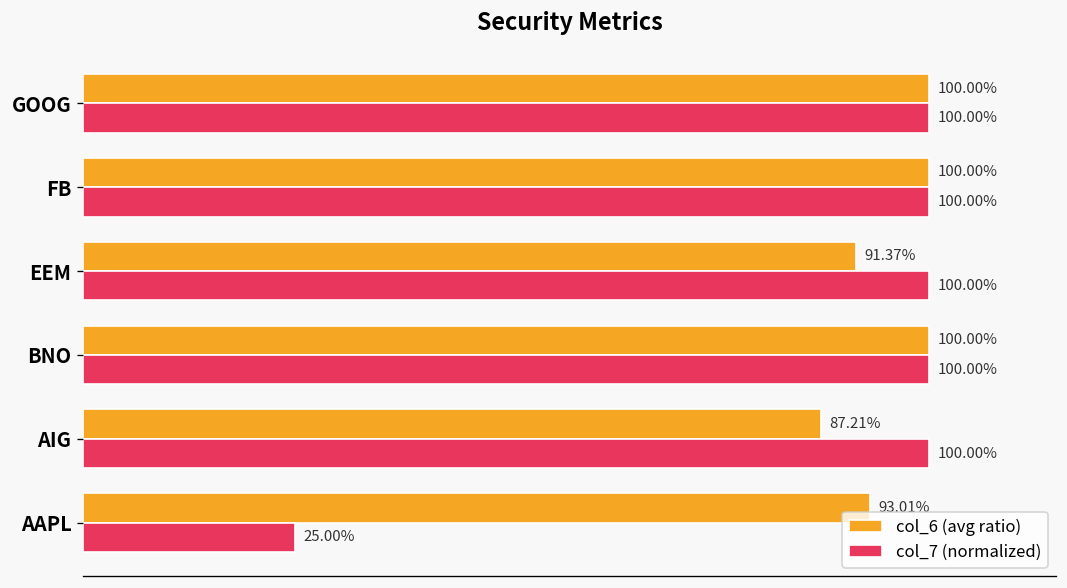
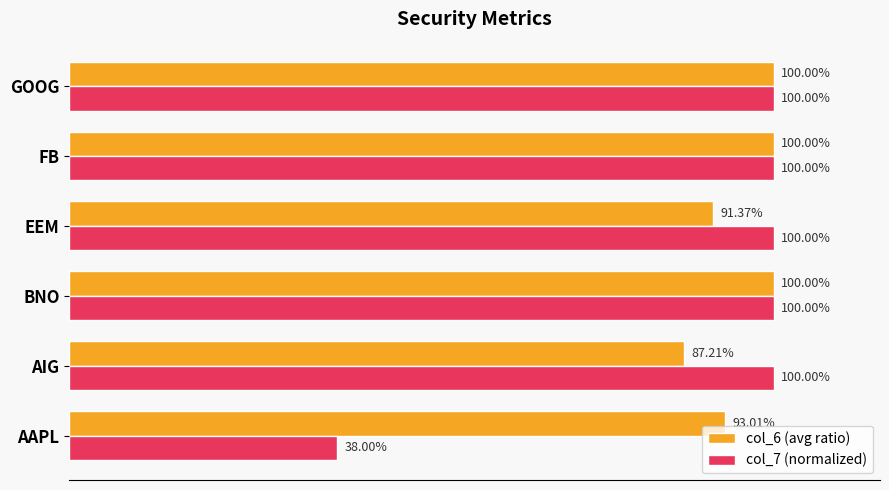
col_7 (normalized), AAPL: 25.00% -> 38.00%
